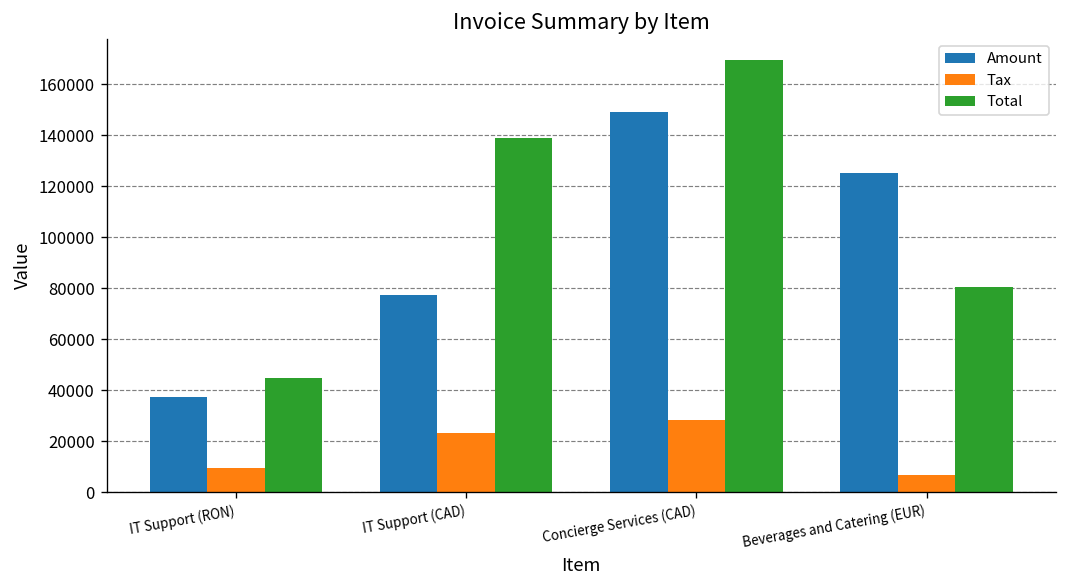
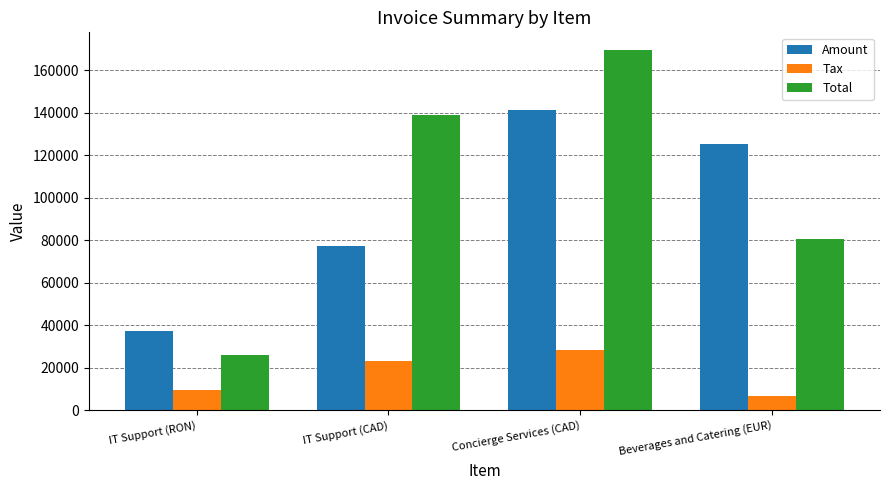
Total, IT Support (RON): 45000 -> 26000
Amount, Concierge Services (CAD): 149000 -> 141000
